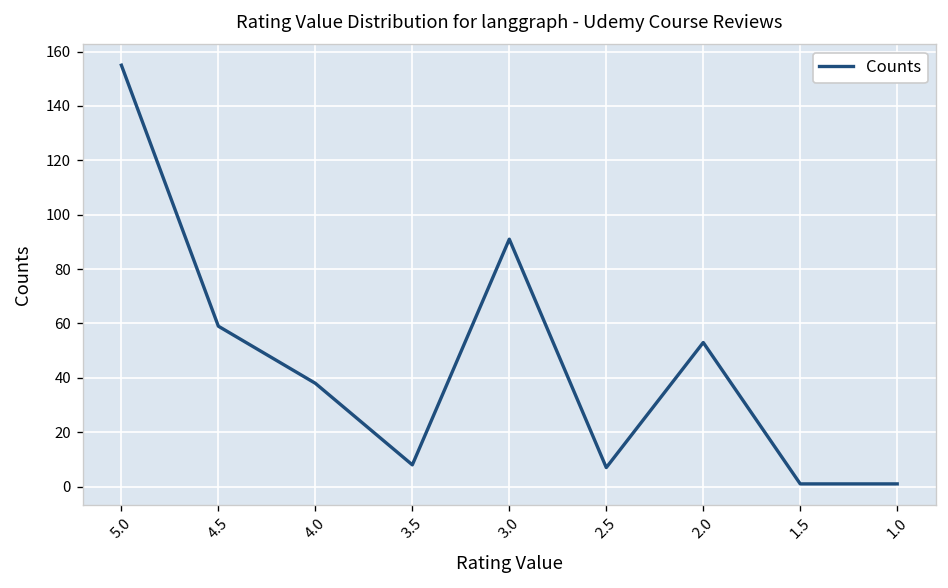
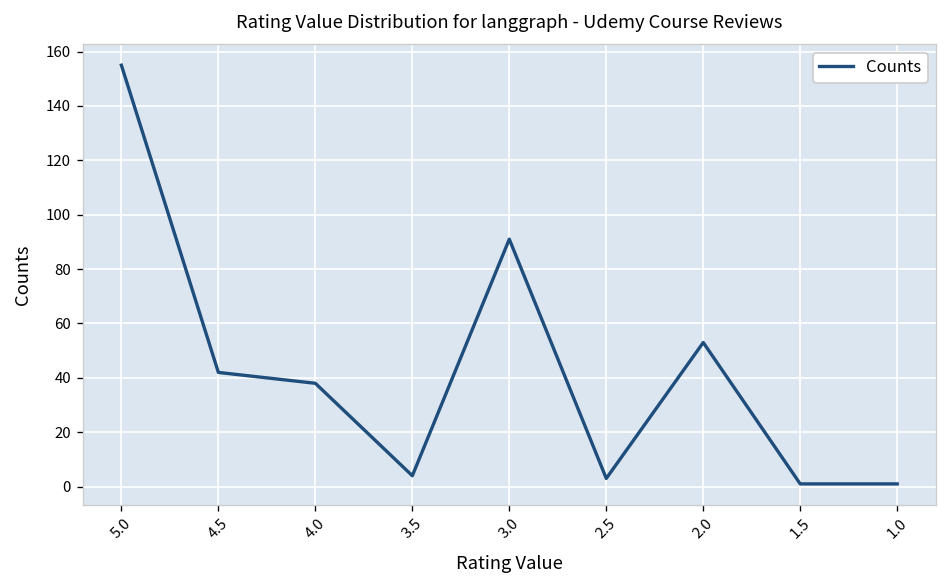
4.5: 59 -> 42
3.5: 8 -> 4
2.5: 7 -> 3
